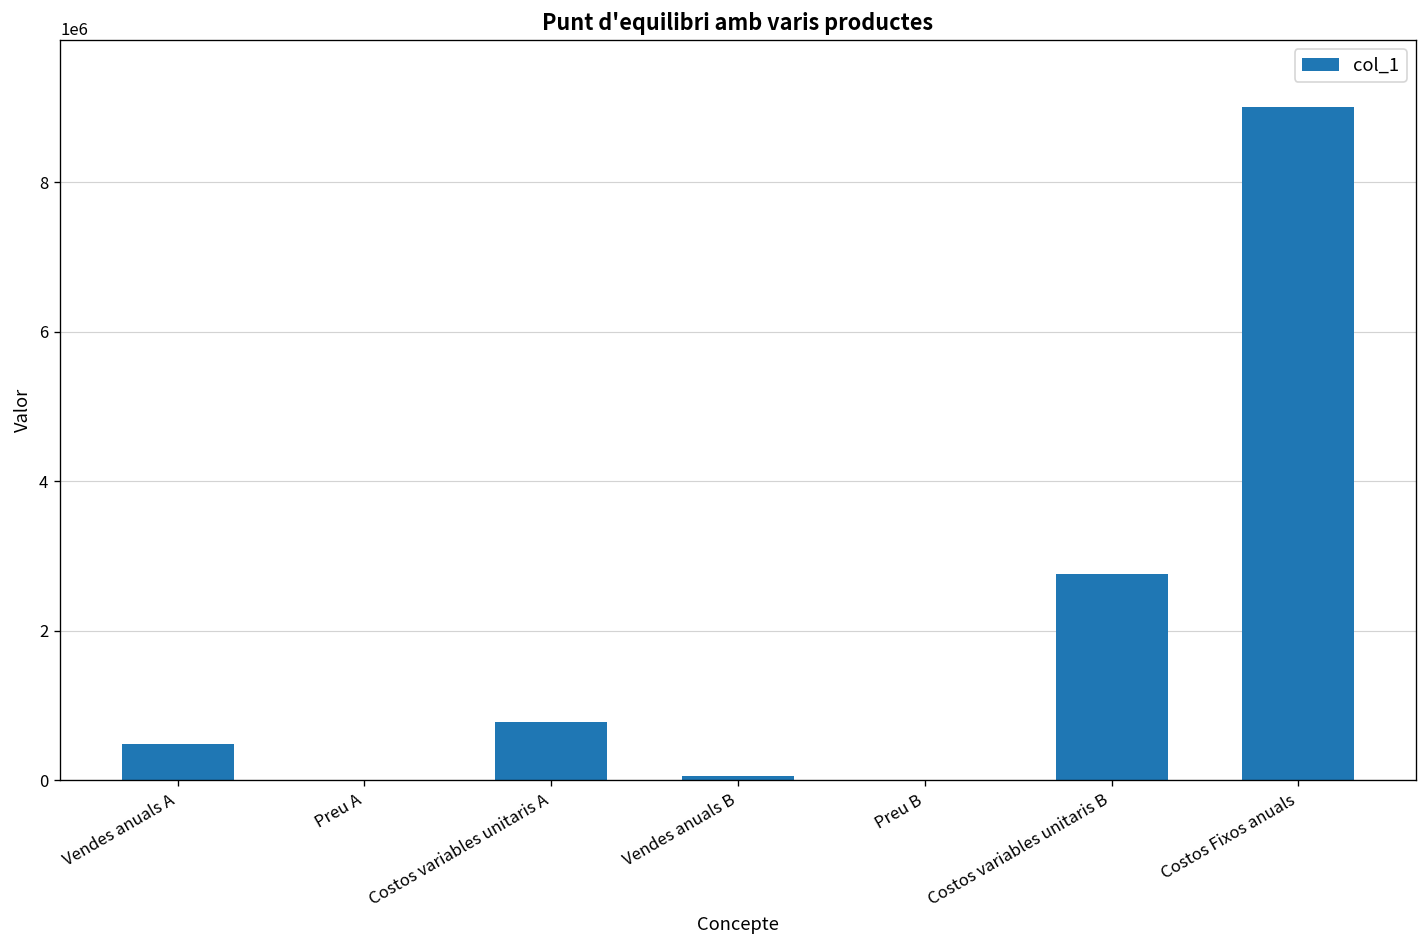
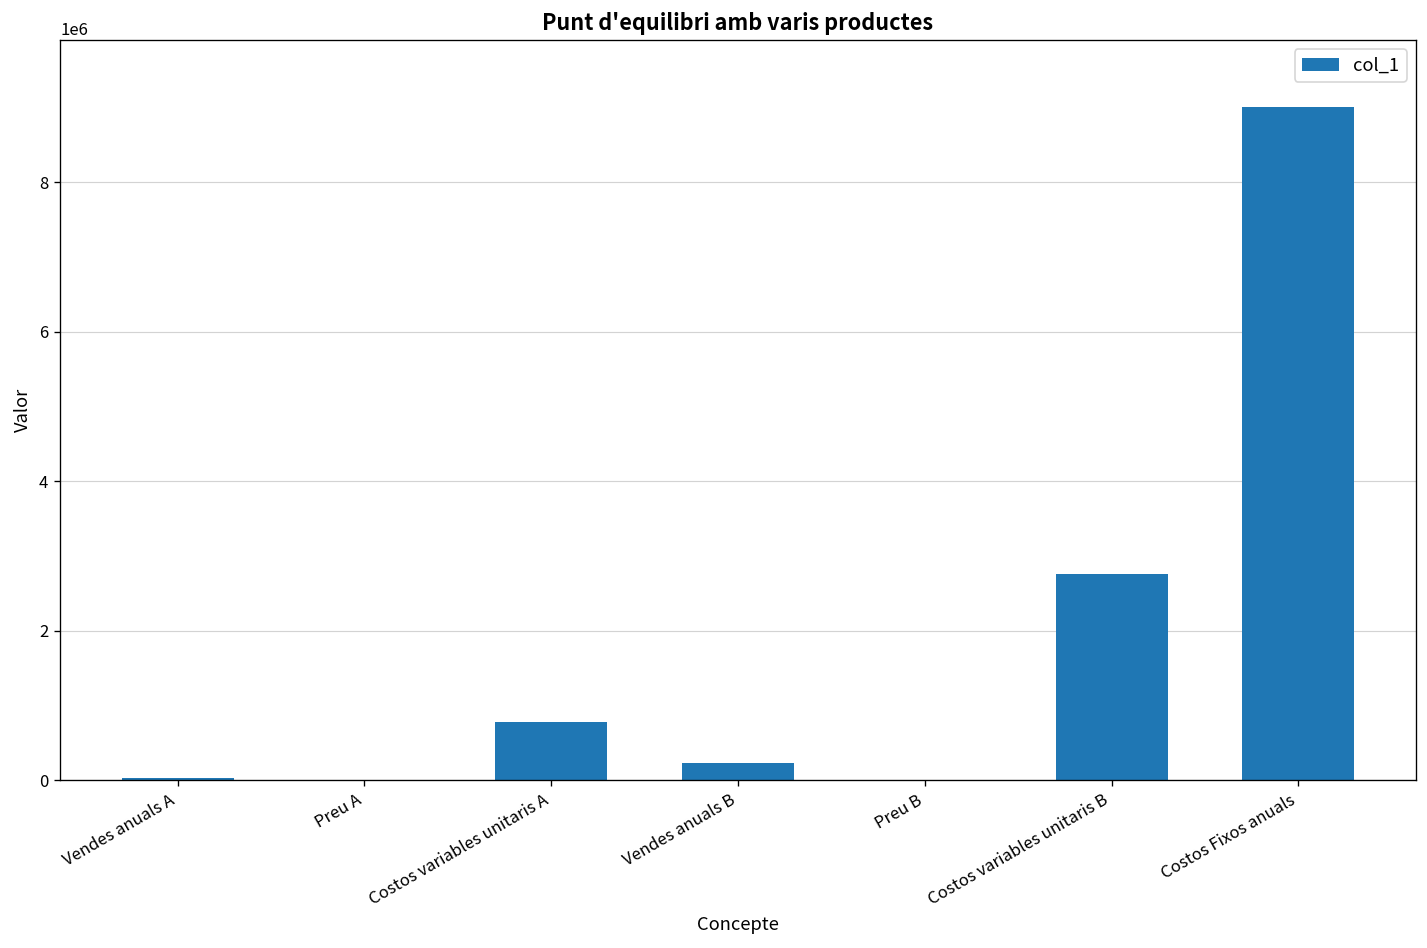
Vendes anuals A: 500000 -> 0
Vendes anuals B: 100000 -> 200000
